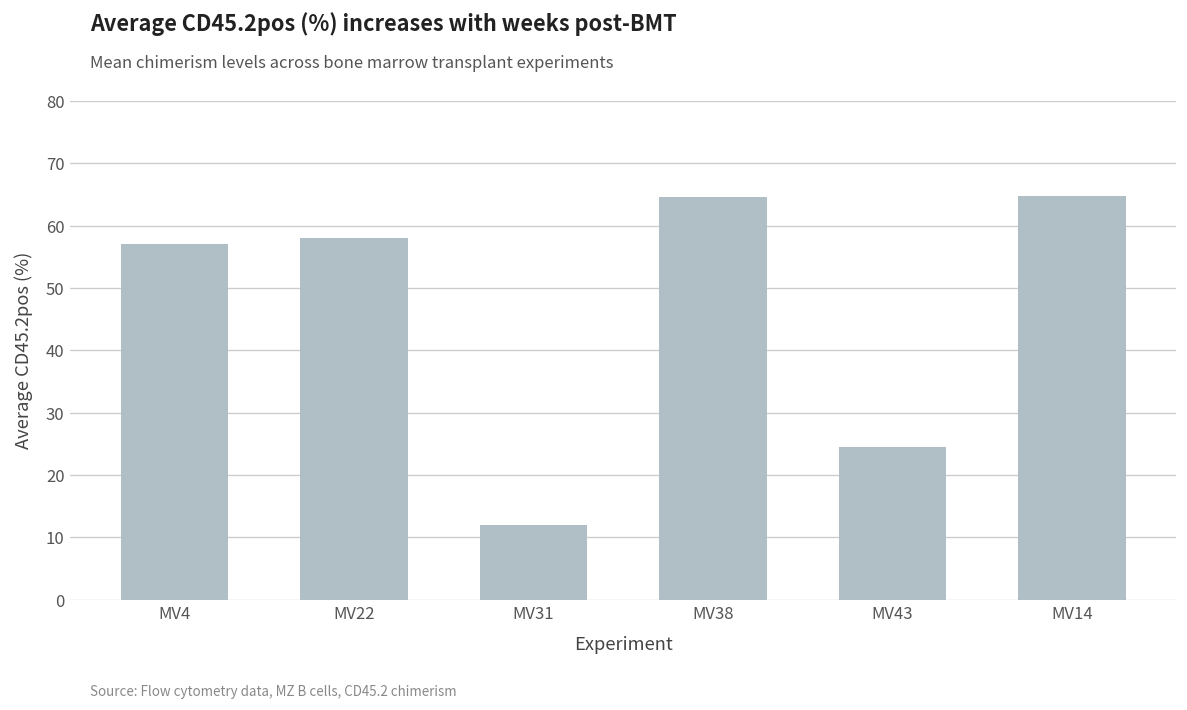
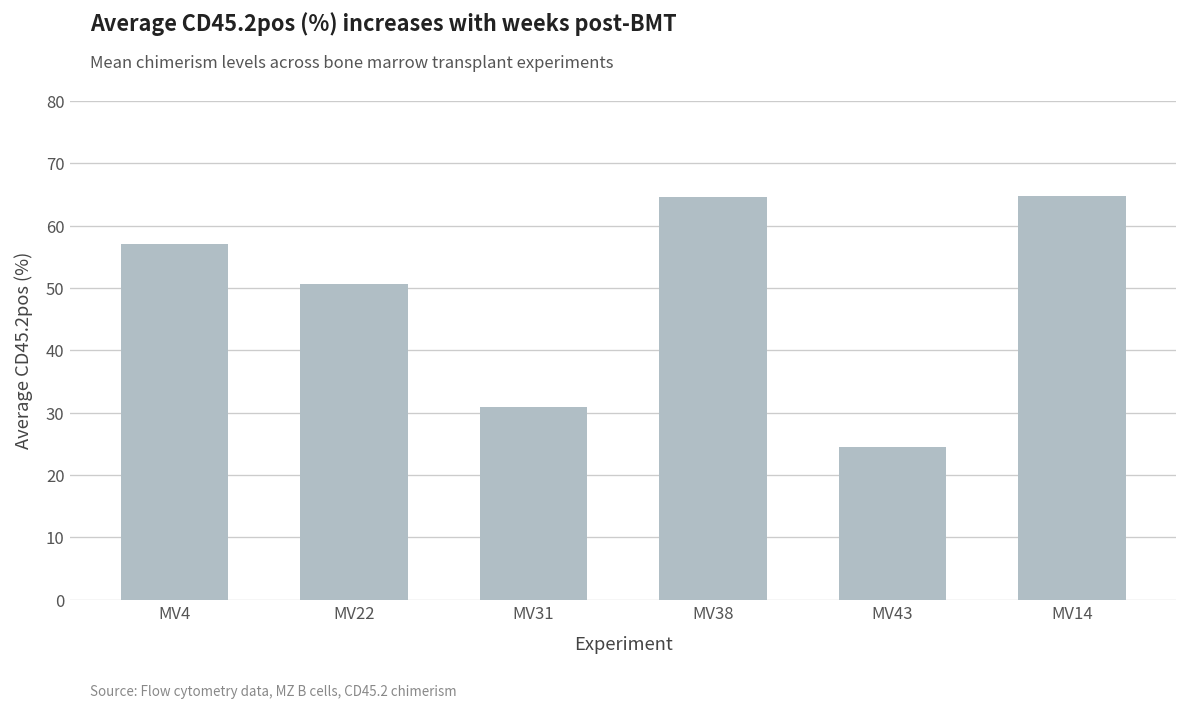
MV22: 58 -> 51
MV31: 12 -> 31
